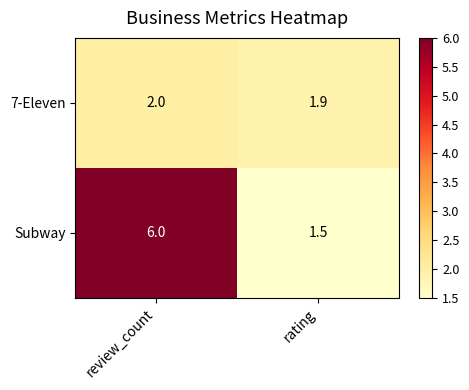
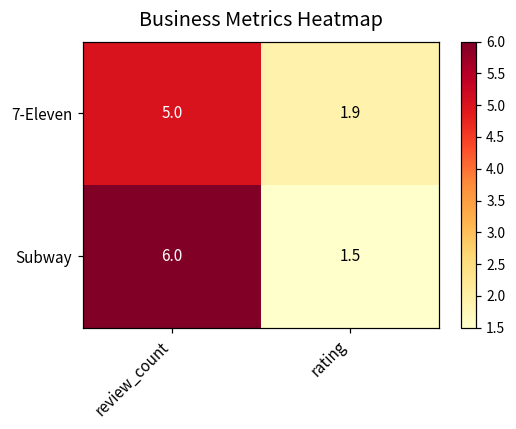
7-Eleven, review_count: 2.0 -> 5.0
